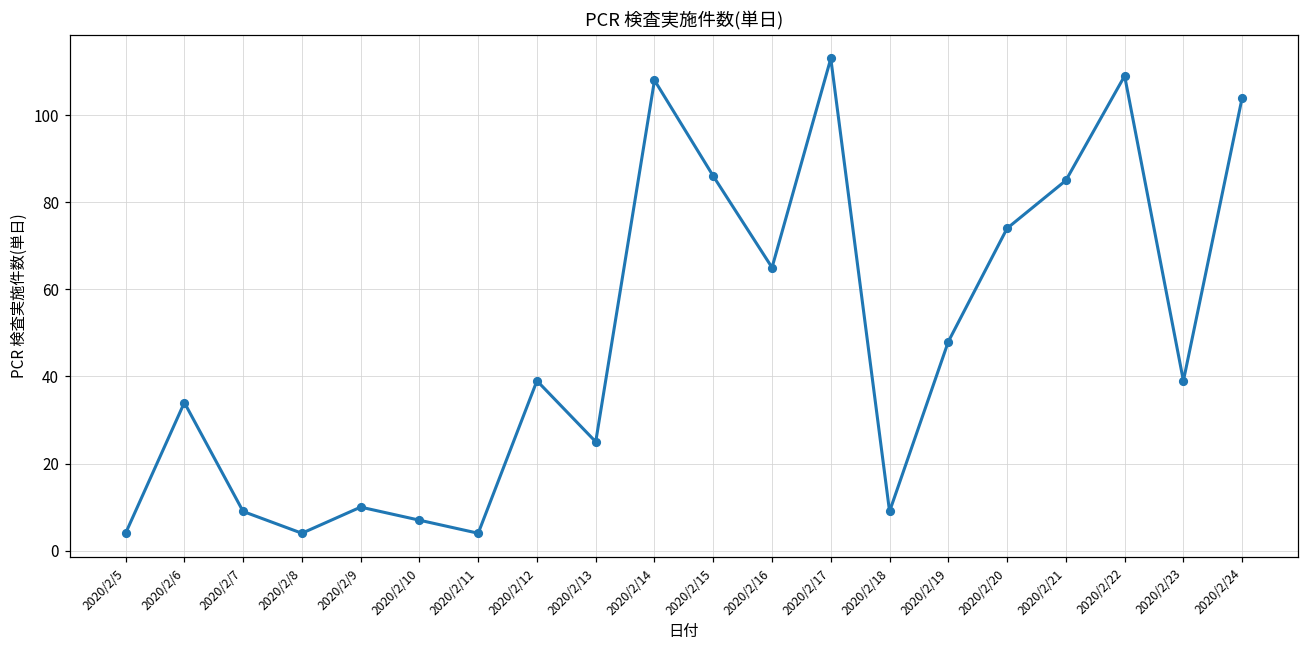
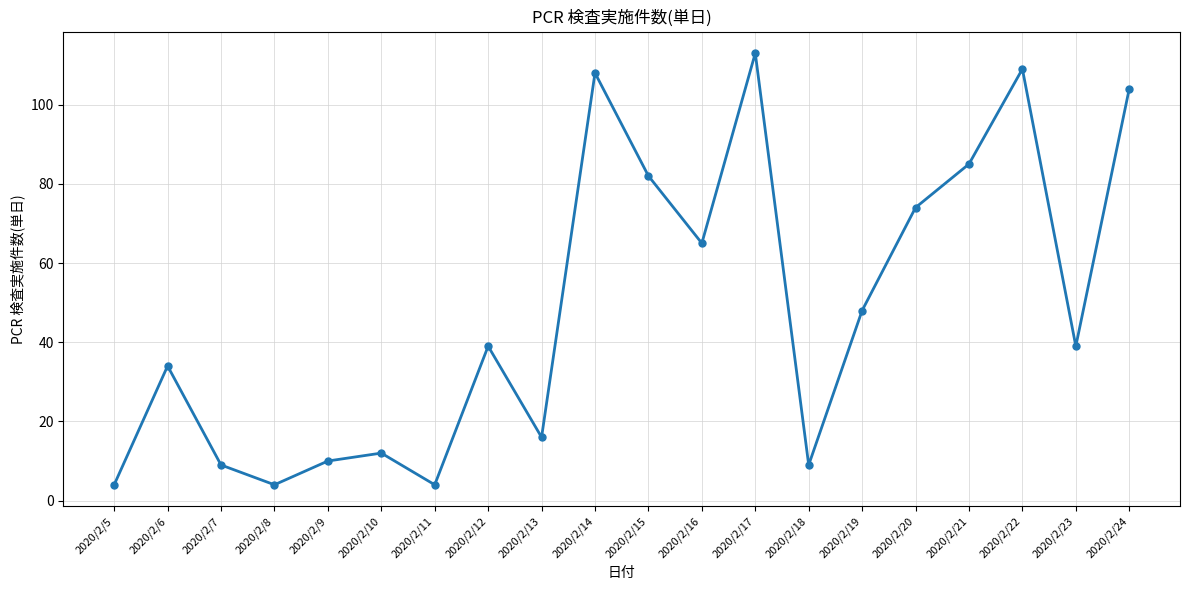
2020/2/10: 7 -> 12
2020/2/13: 25 -> 16
2020/2/15: 86 -> 82
